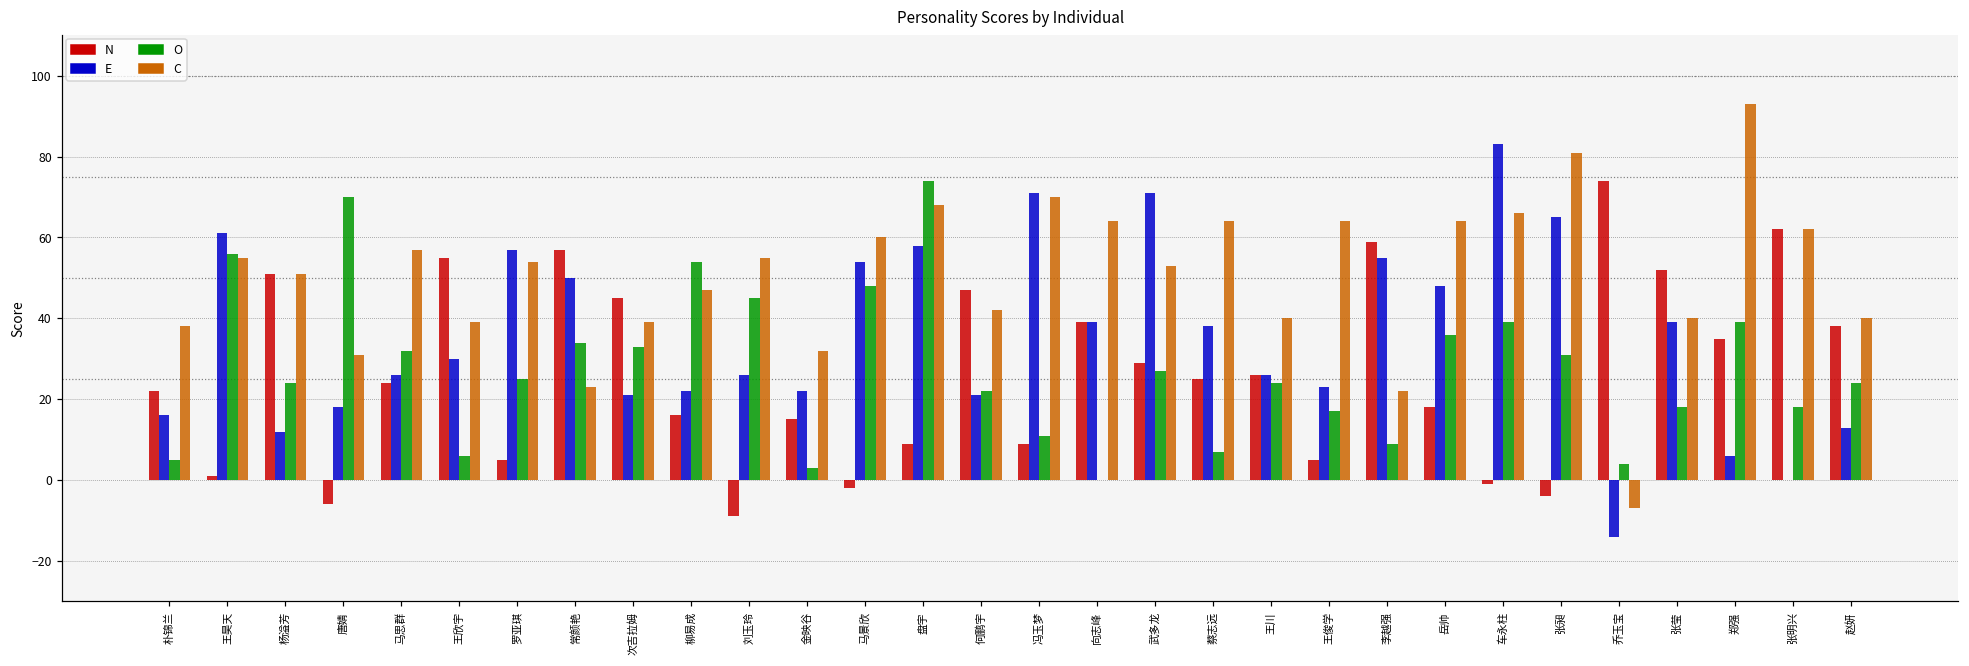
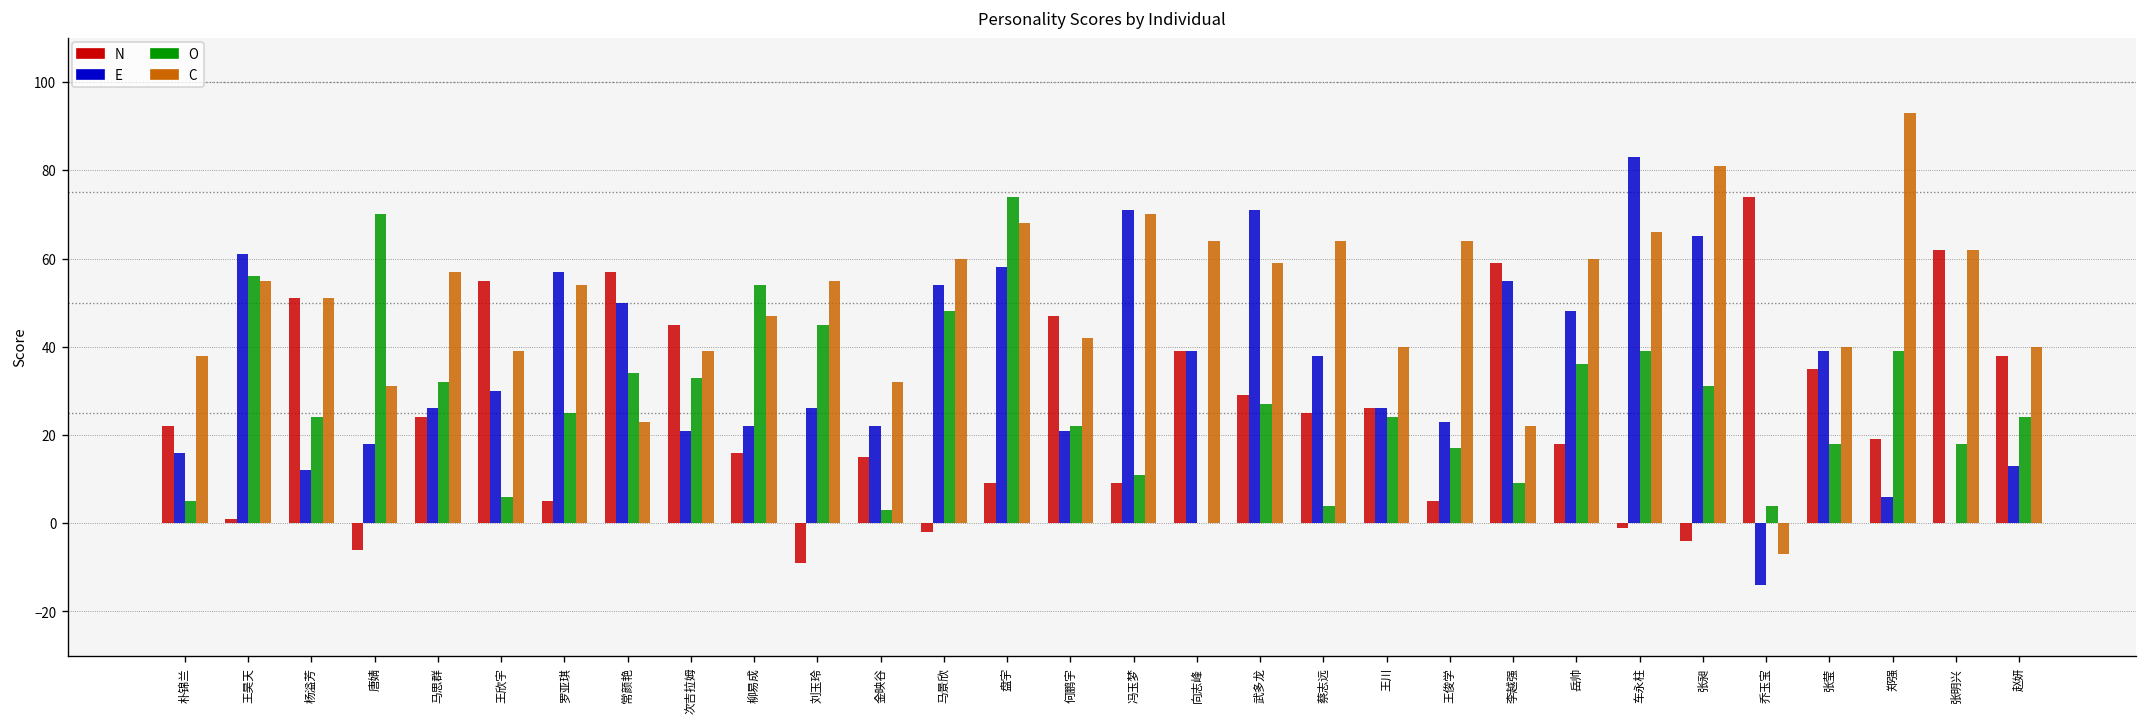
C, 武多龙: 53 -> 59
O, 蔡志远: 7 -> 4
C, 岳帅: 64 -> 60
N, 张莹: 52 -> 35
N, 郑强: 35 -> 19
